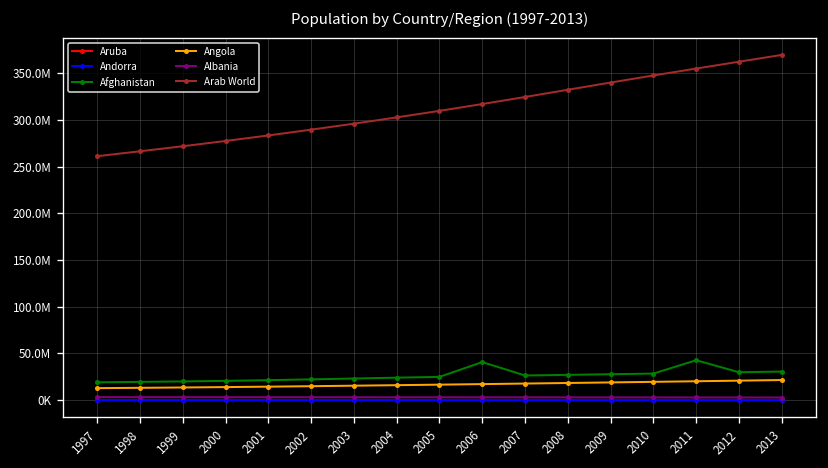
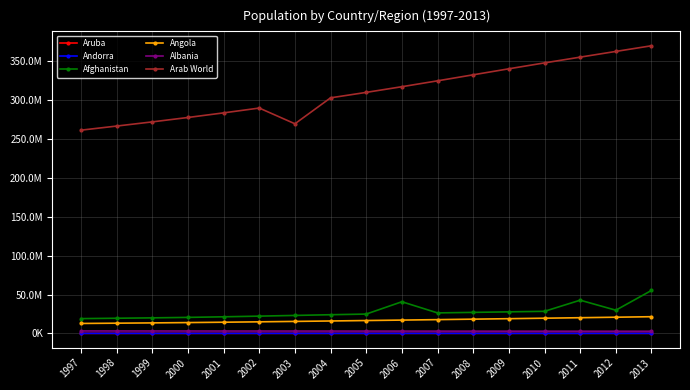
Arab World, 2003: 300000000 -> 270000000
Afghanistan, 2013: 30000000 -> 60000000
